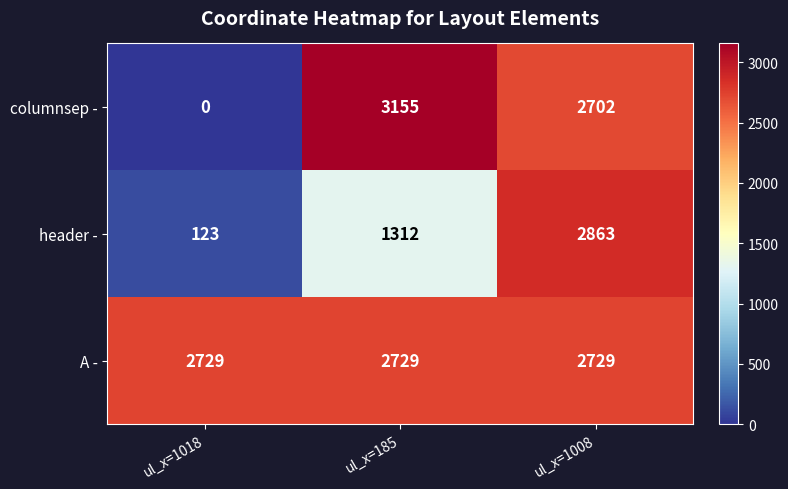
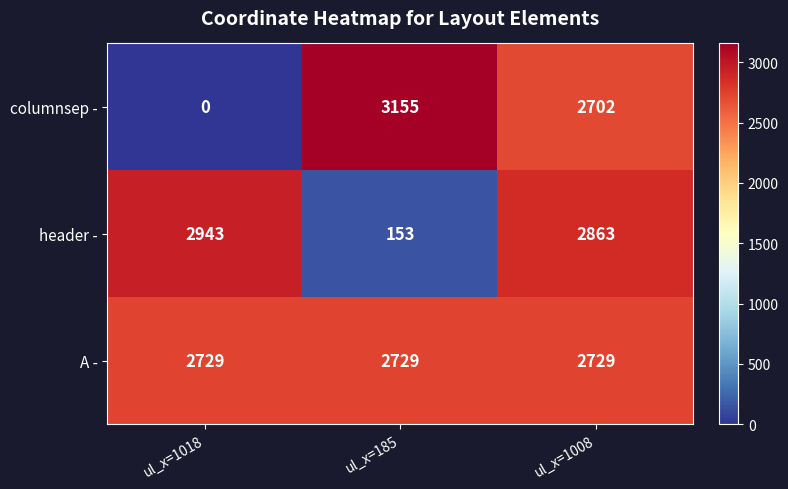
header -, ul_x=1018: 123 -> 2943
header -, ul_x=185: 1312 -> 153
